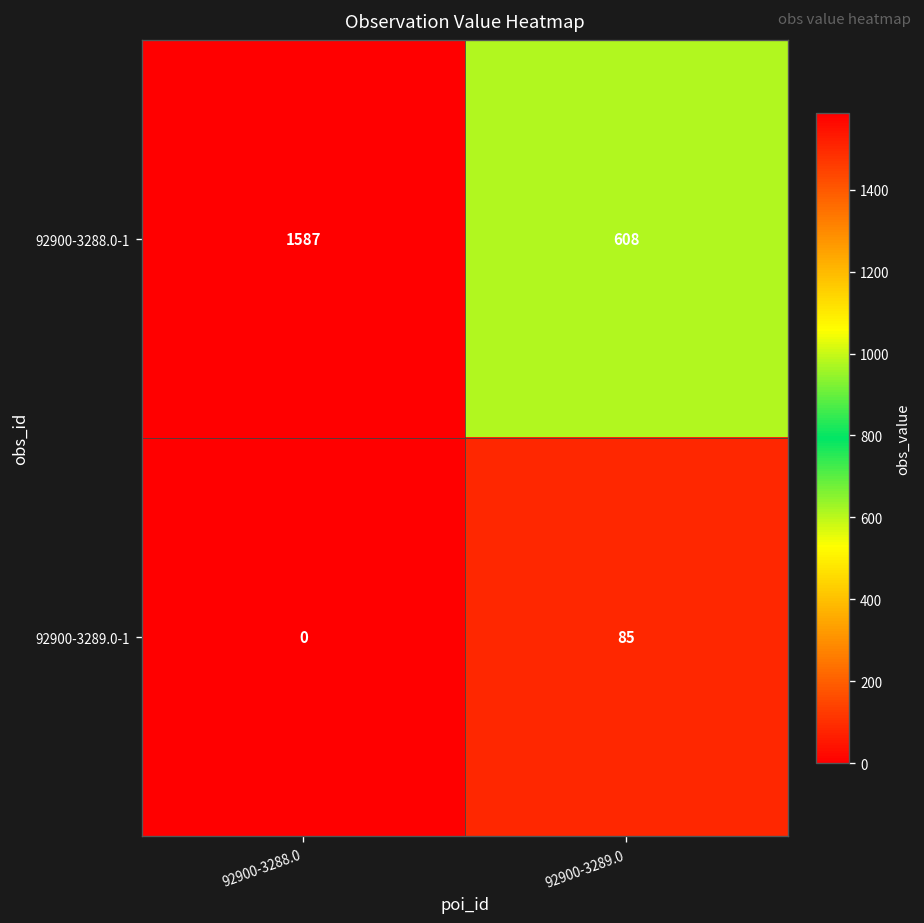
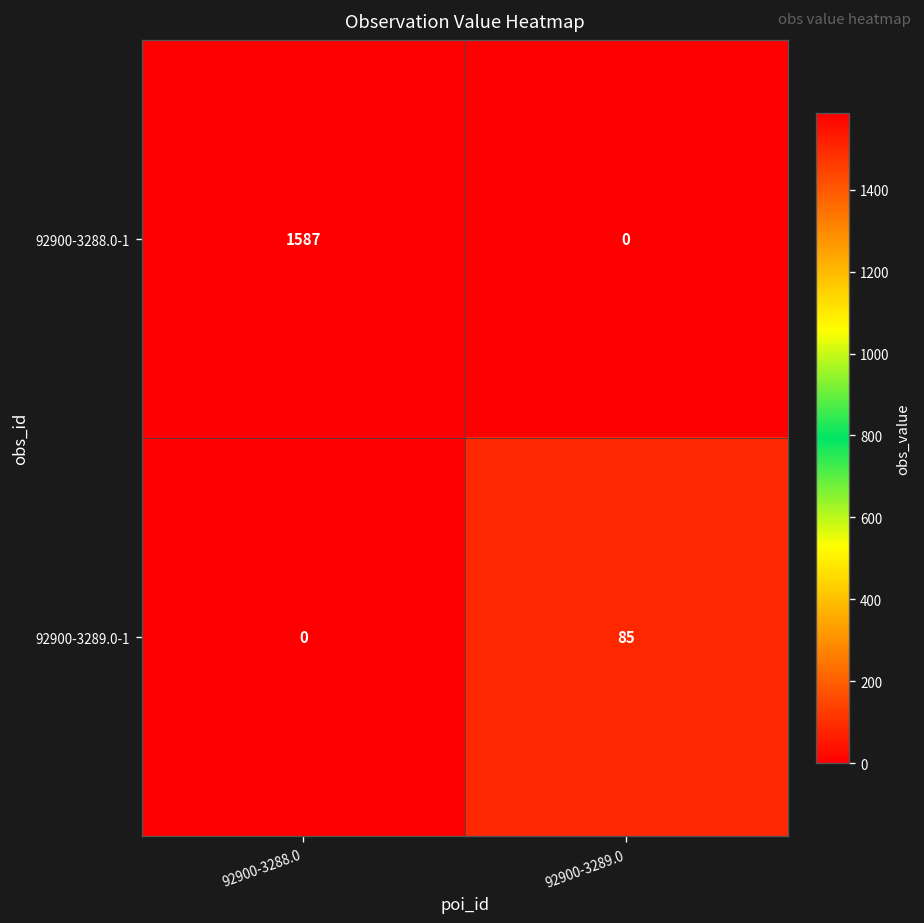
92900-3288.0-1, 92900-3289.0: 608 -> 0
